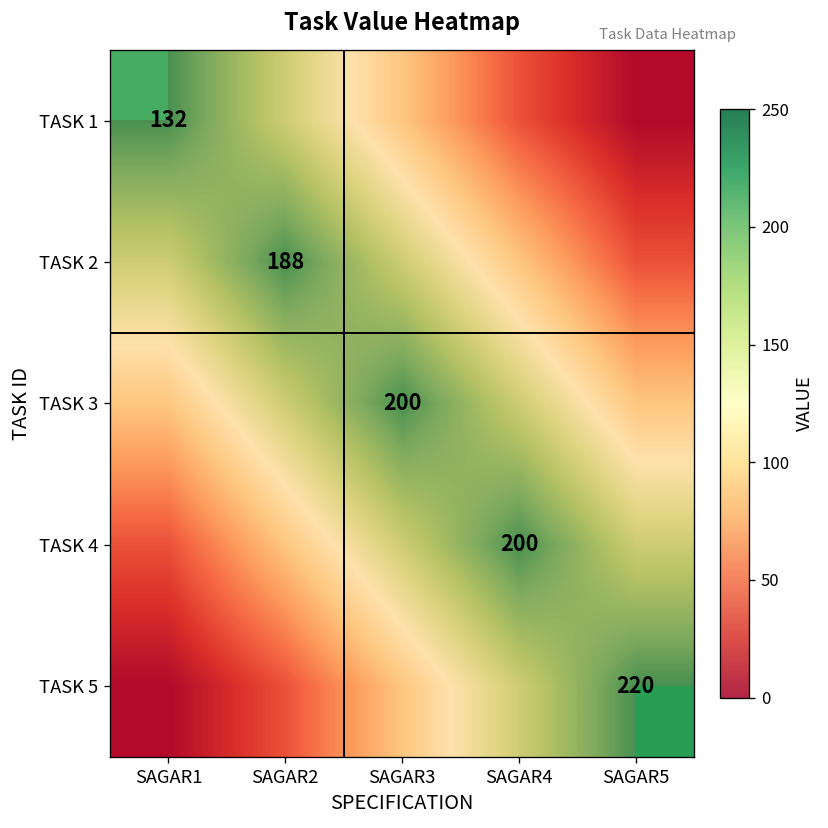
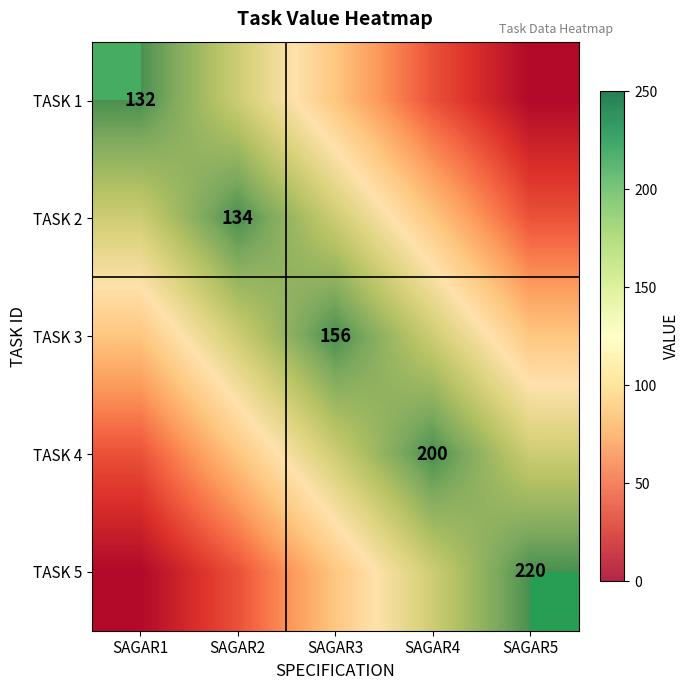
TASK 2, SAGAR2: 188 -> 134
TASK 3, SAGAR3: 200 -> 156
